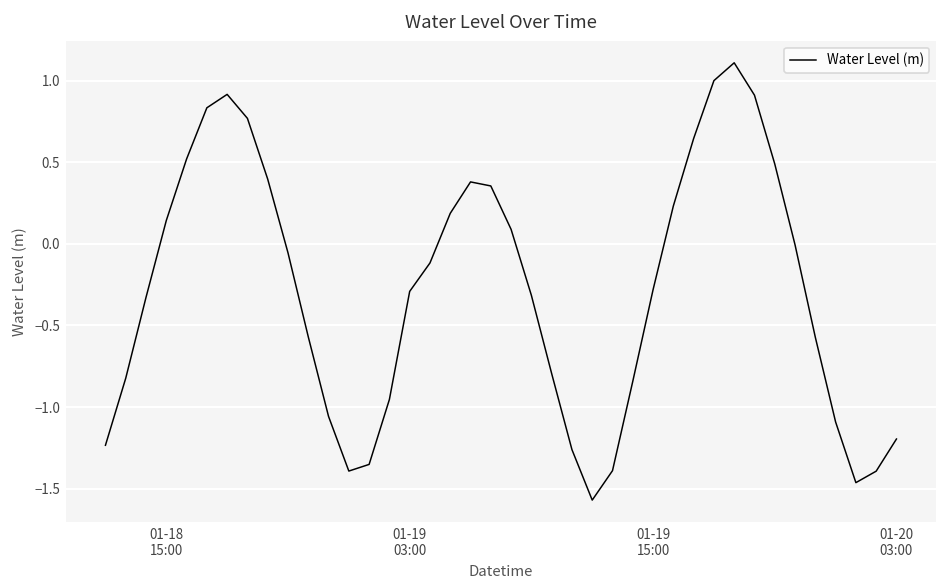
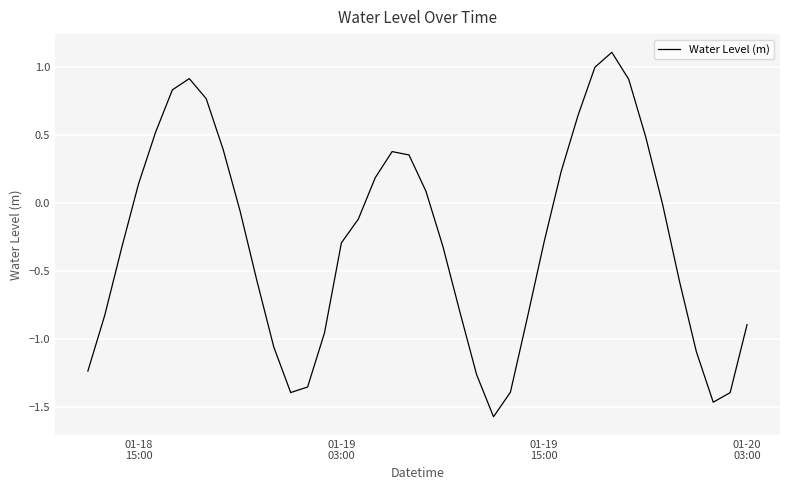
01-20 03:00: -1.20 -> -0.89
